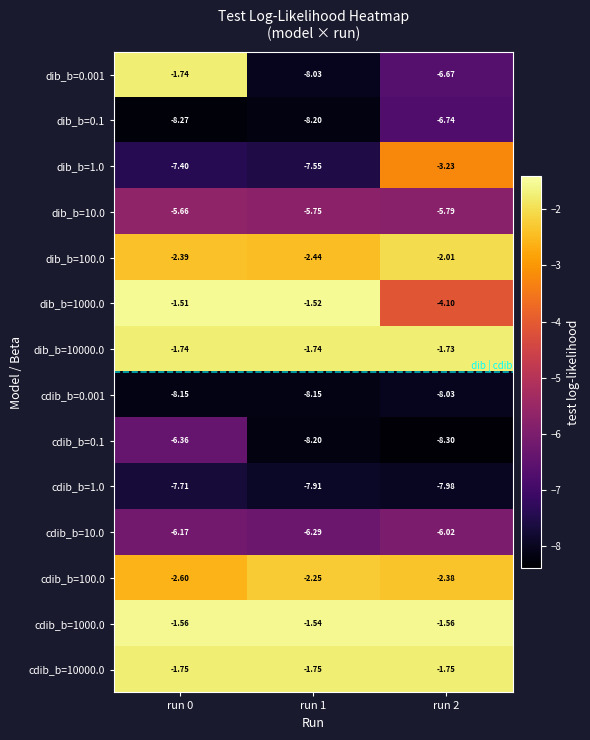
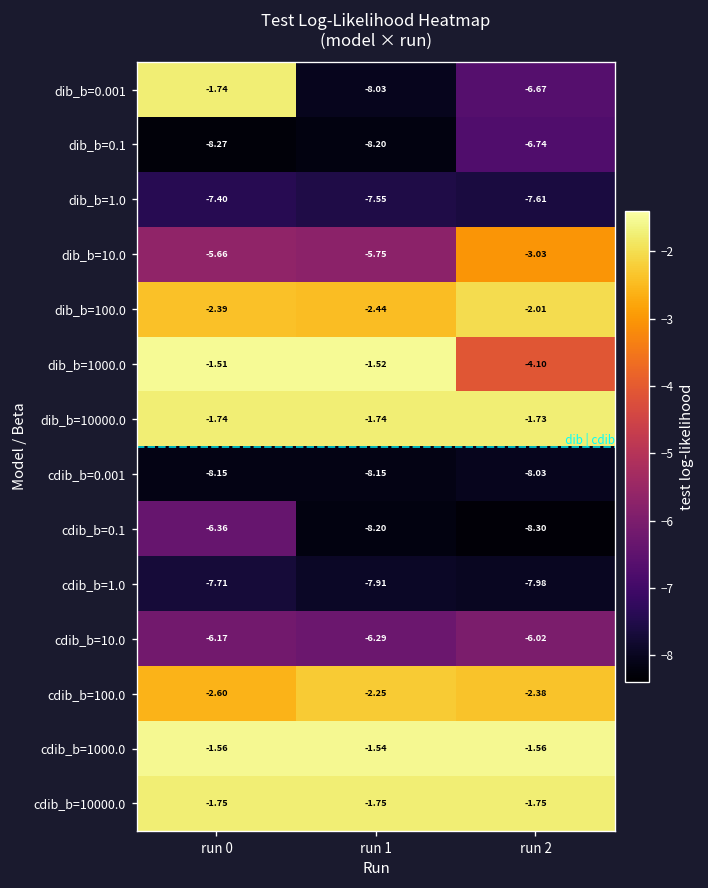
dib_b=1.0, run 2: -3.23 -> -7.61
dib_b=10.0, run 2: -5.79 -> -3.03
